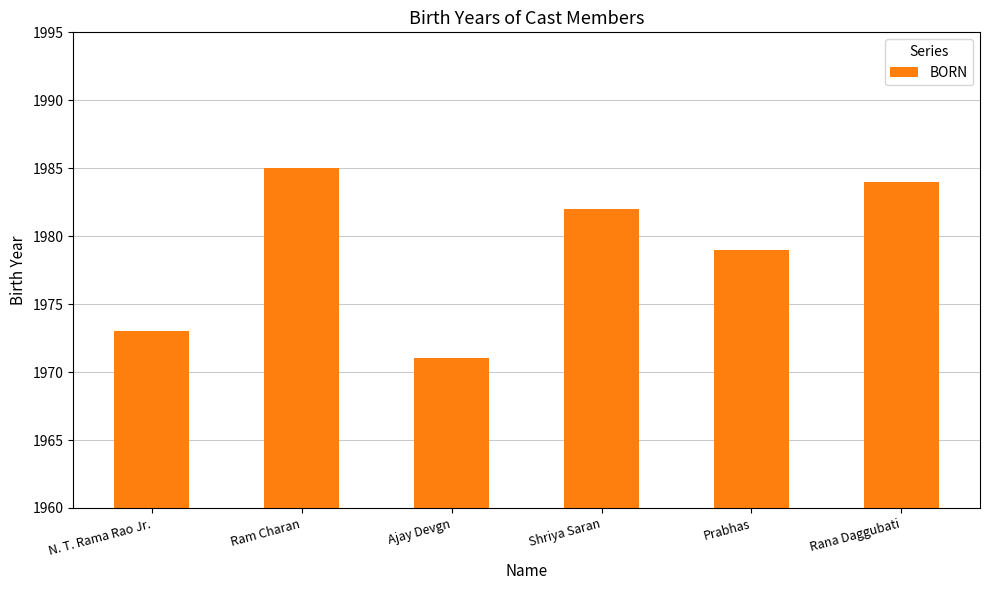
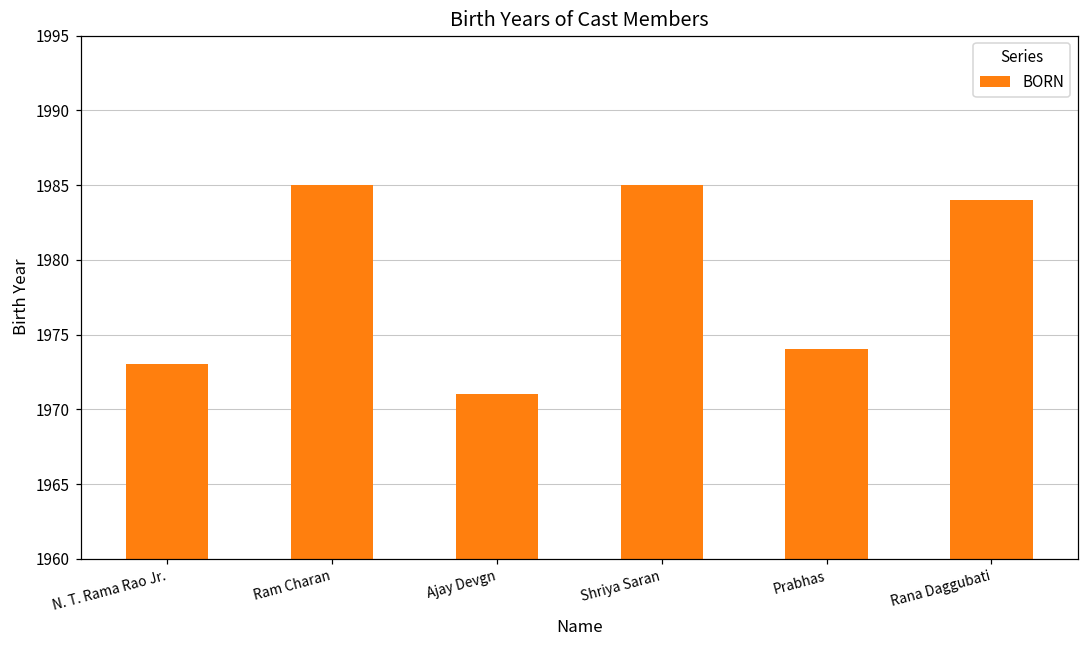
Shriya Saran: 1982 -> 1985
Prabhas: 1979 -> 1974
